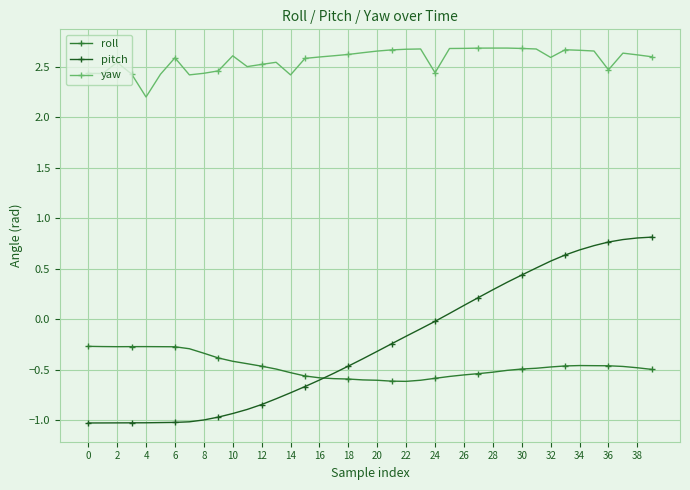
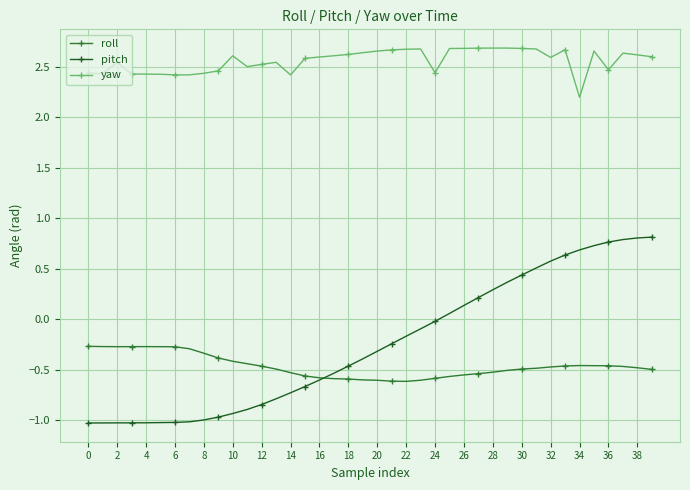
yaw, 4: 2.20 -> 2.43
yaw, 6: 2.59 -> 2.42
yaw, 34: 2.66 -> 2.20
